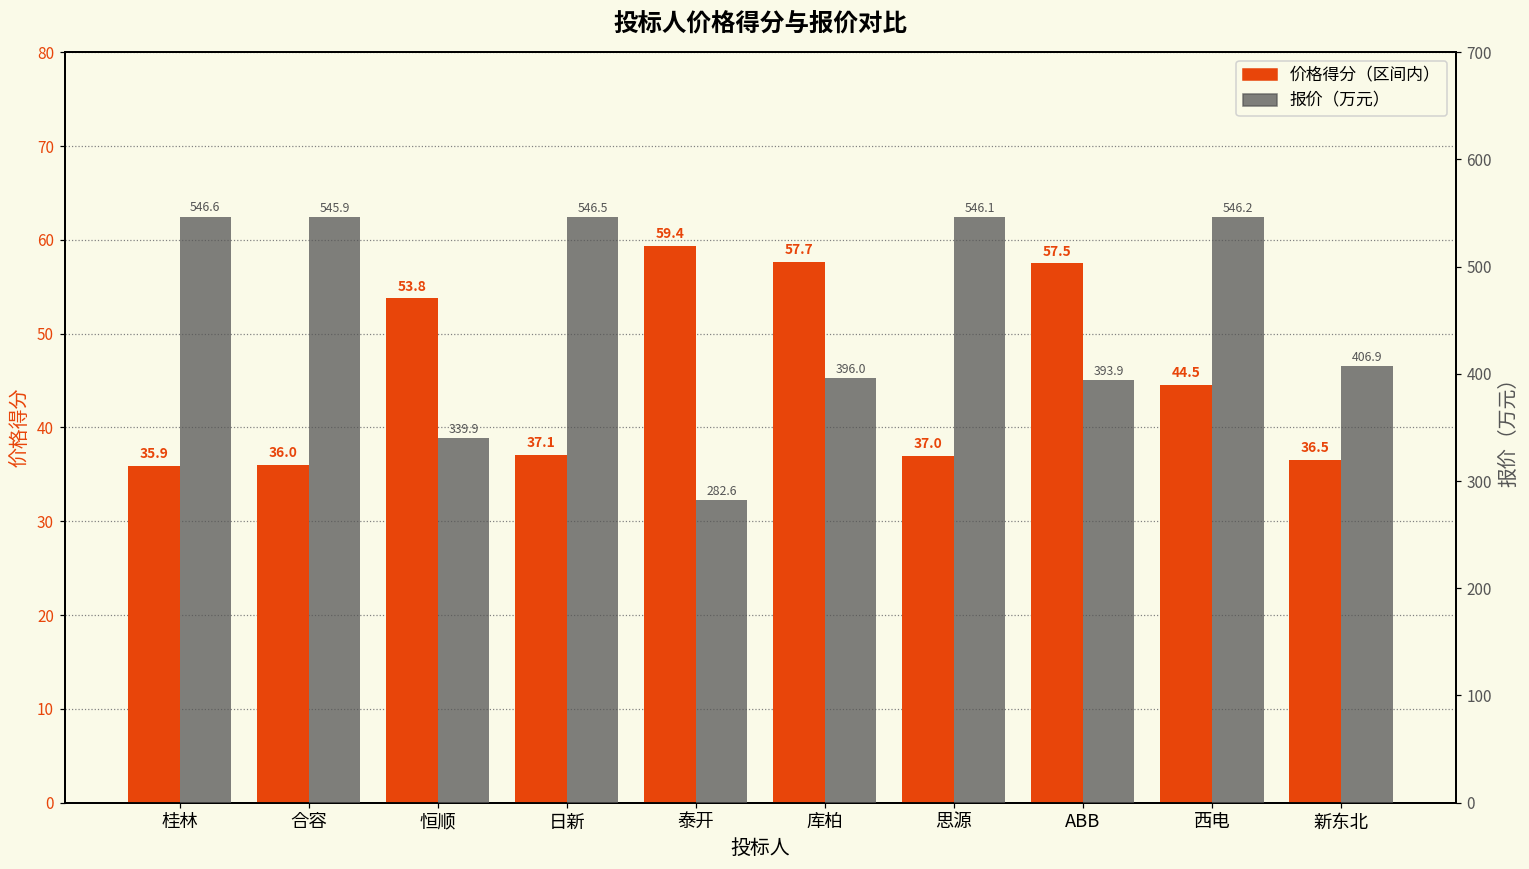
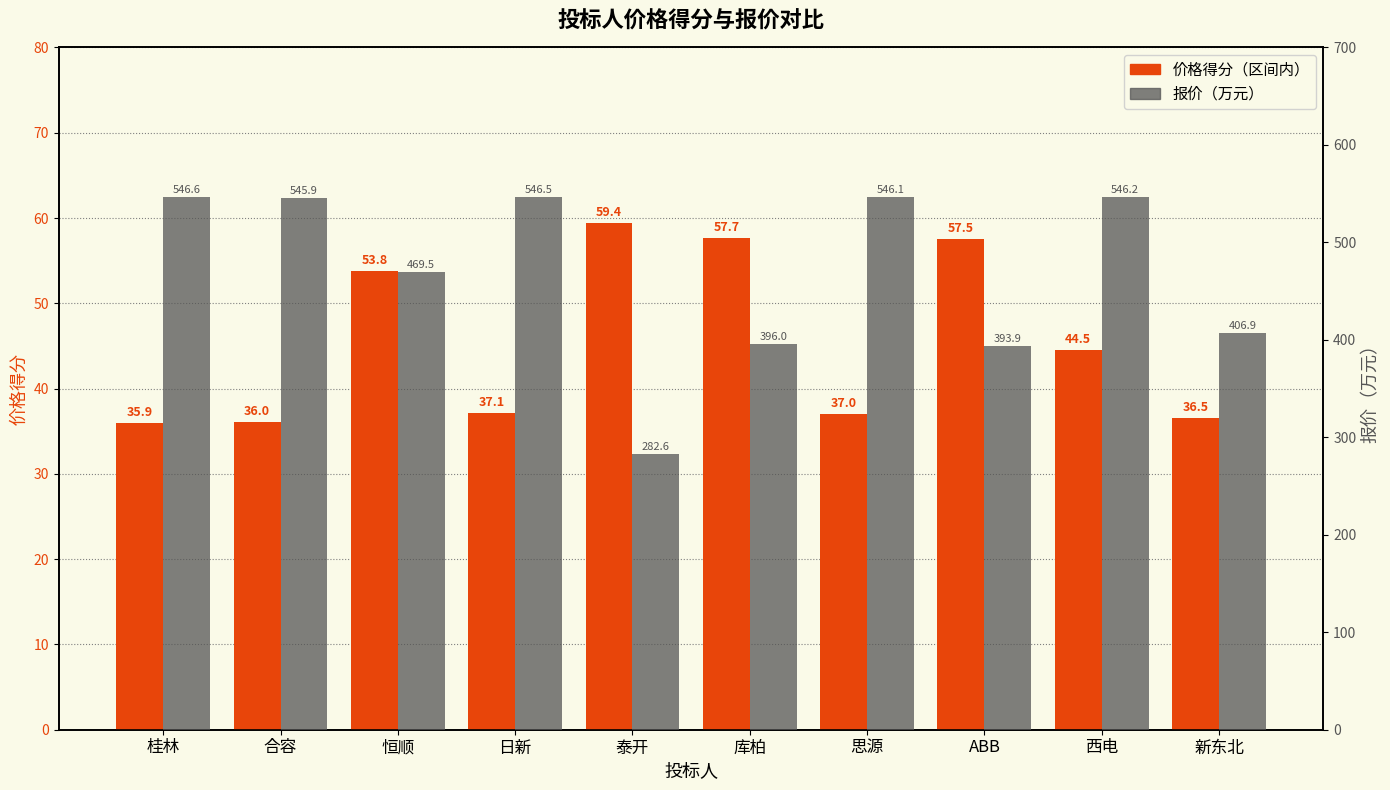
报价（万元）, 恒顺: 339.9 -> 469.5
